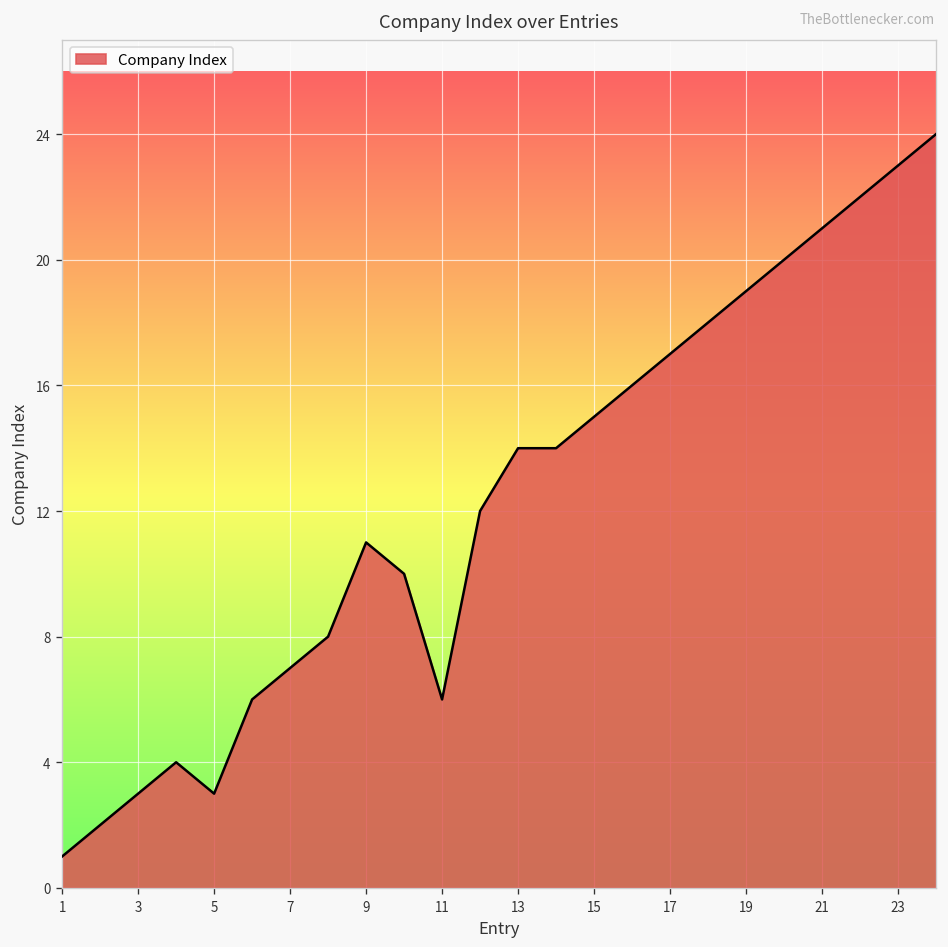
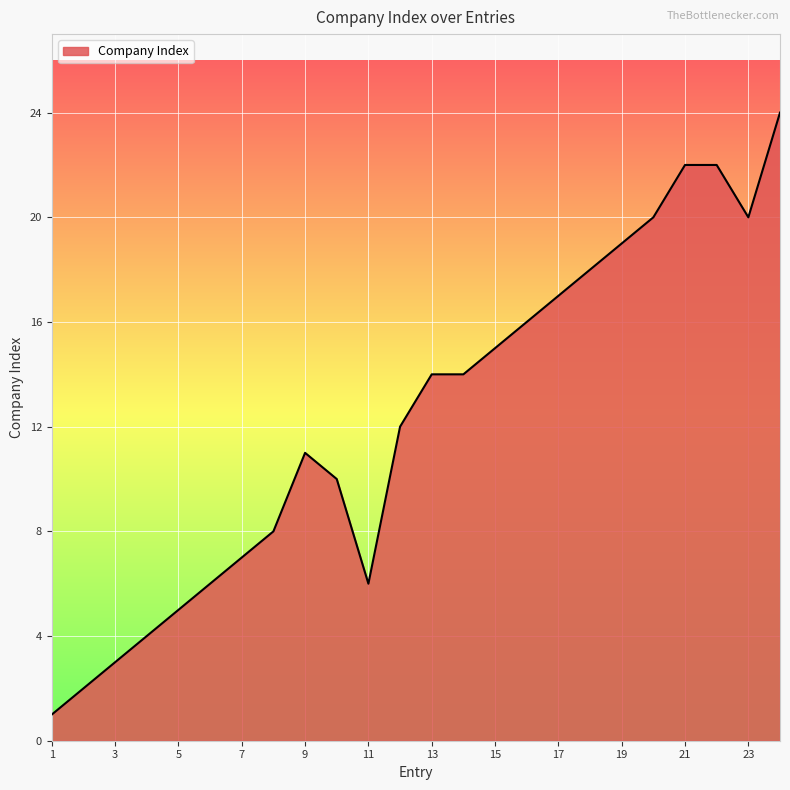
5: 3 -> 5
21: 21 -> 22
23: 23 -> 20
